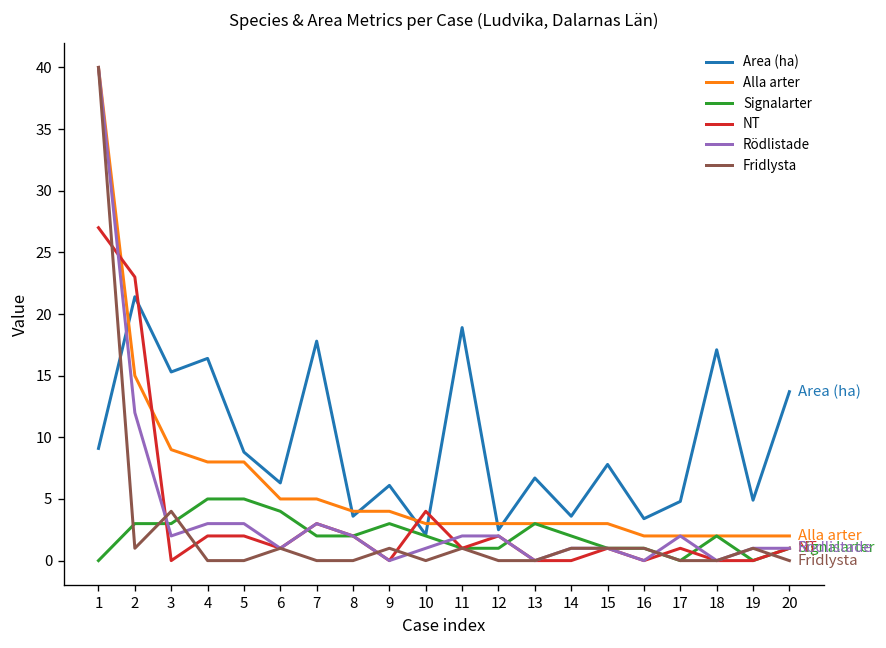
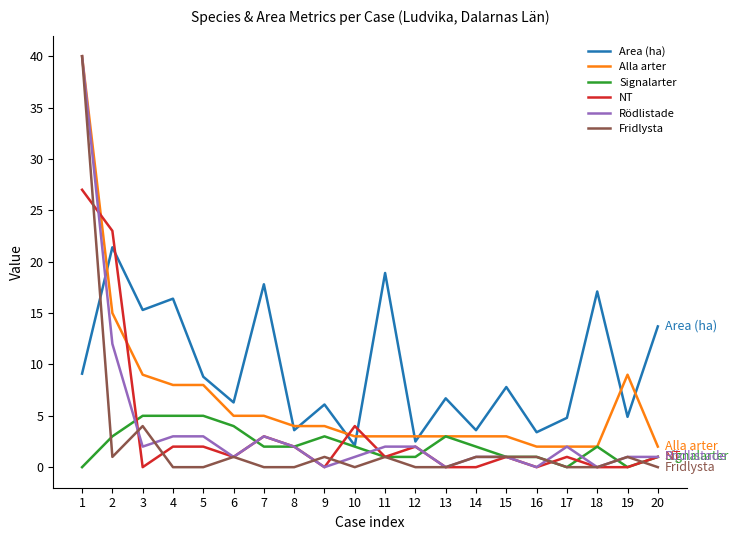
Signalarter, 3: 3 -> 5
Alla arter, 19: 2 -> 9
